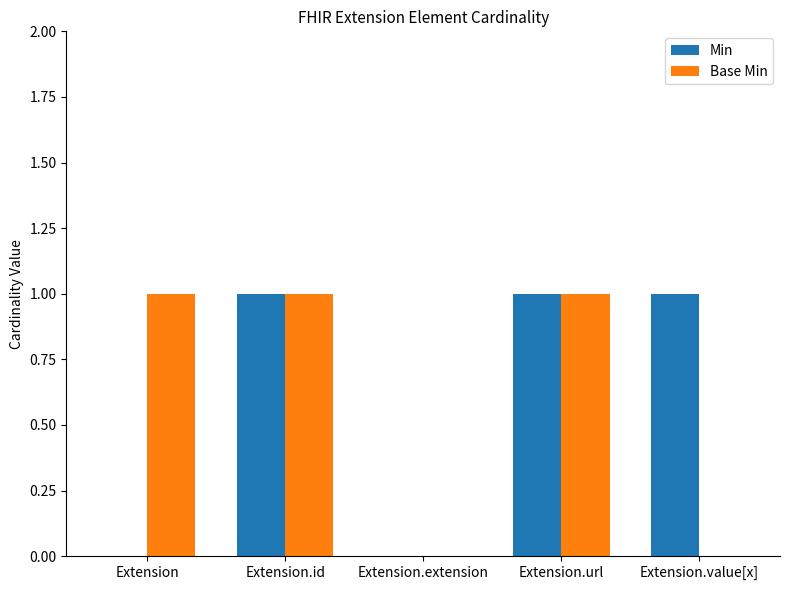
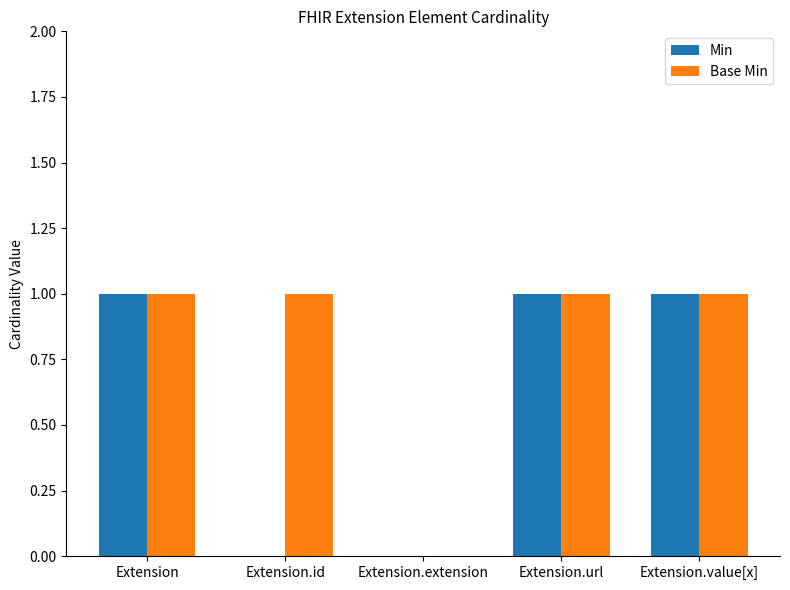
Min, Extension: 0 -> 1
Min, Extension.id: 1 -> 0
Base Min, Extension.value[x]: 0 -> 1
